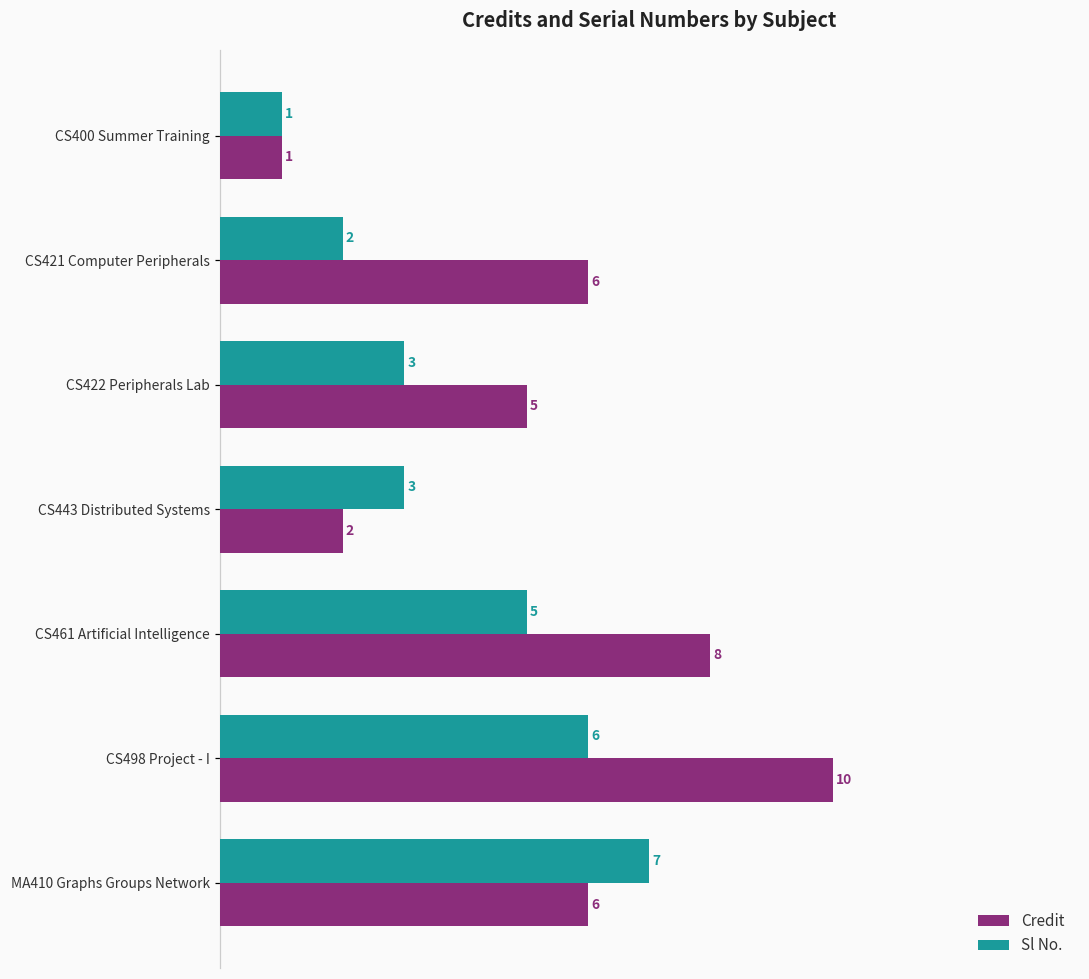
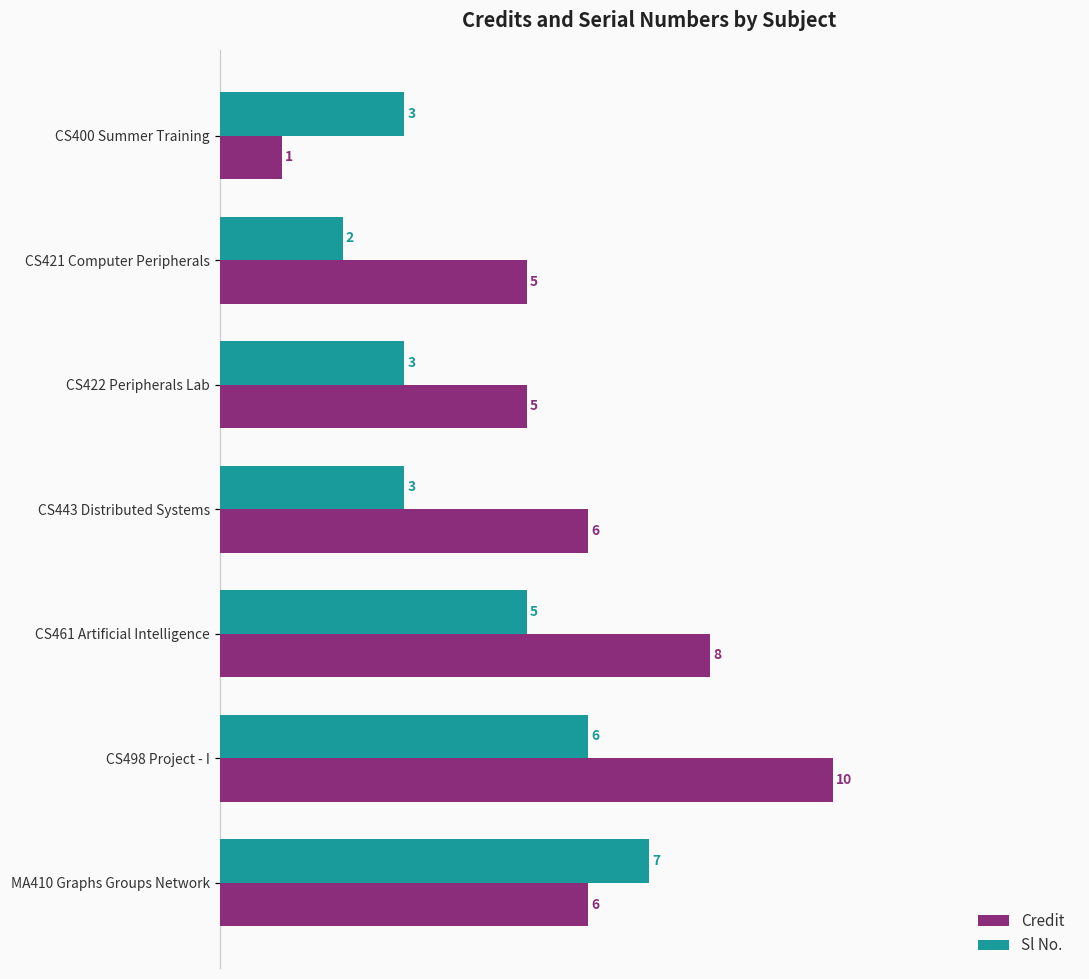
Sl No., CS400 Summer Training: 1 -> 3
Credit, CS421 Computer Peripherals: 6 -> 5
Credit, CS443 Distributed Systems: 2 -> 6
